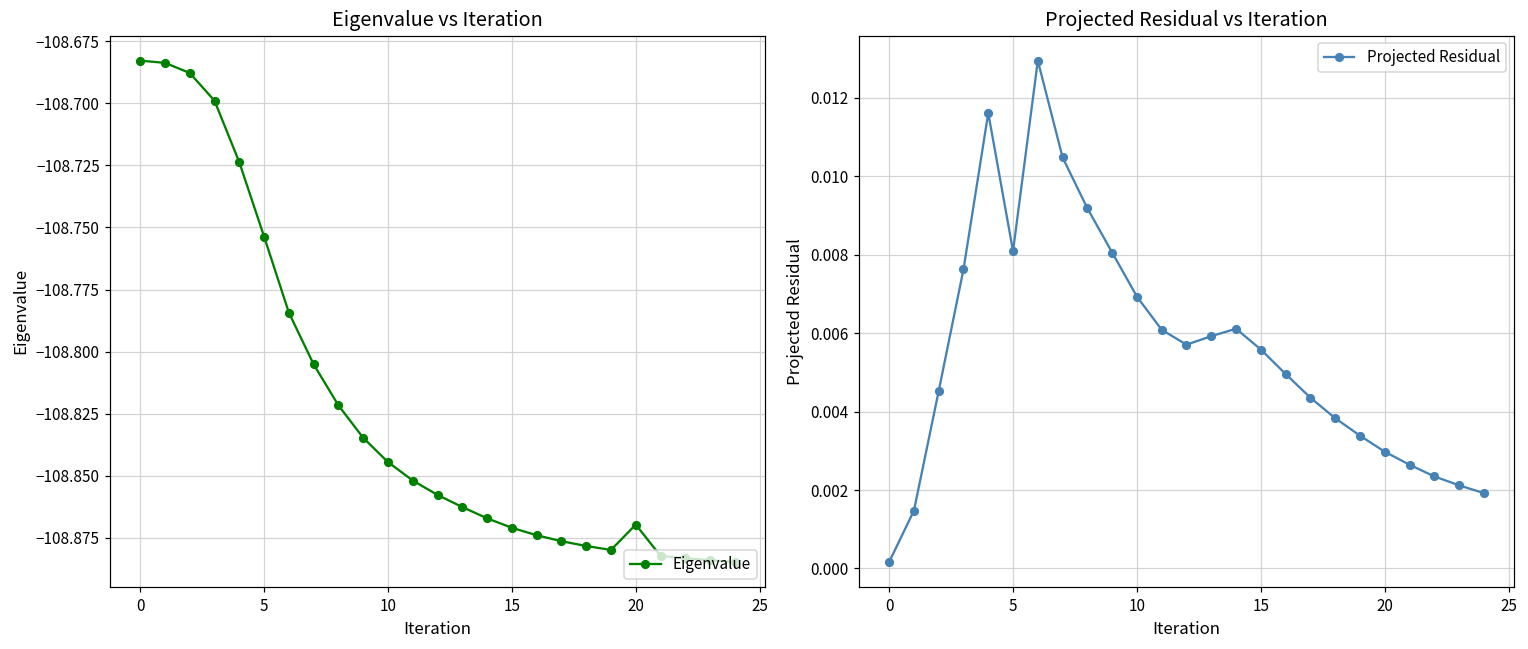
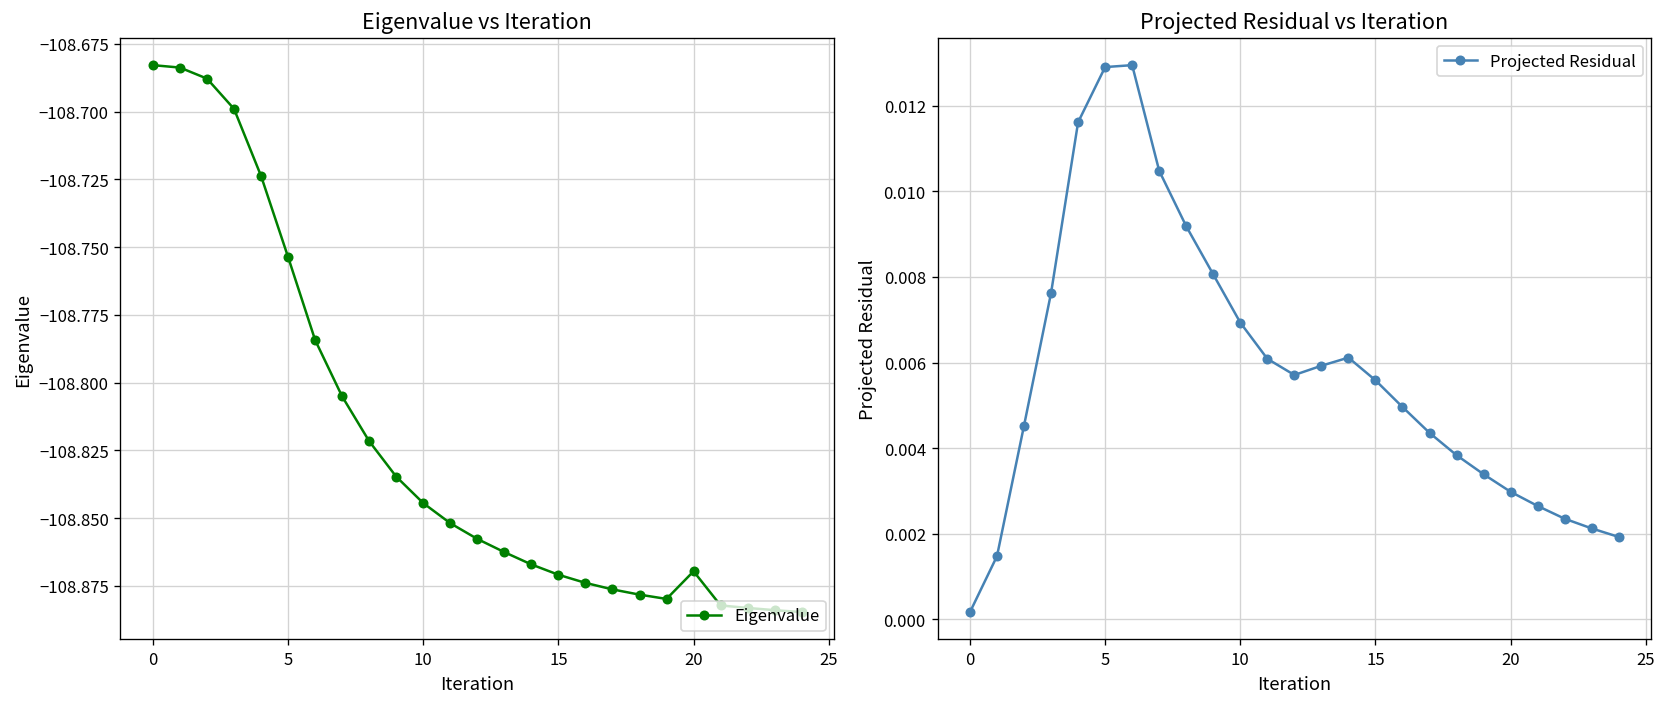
Projected Residual vs Iteration, 5: 0.0081 -> 0.0129
